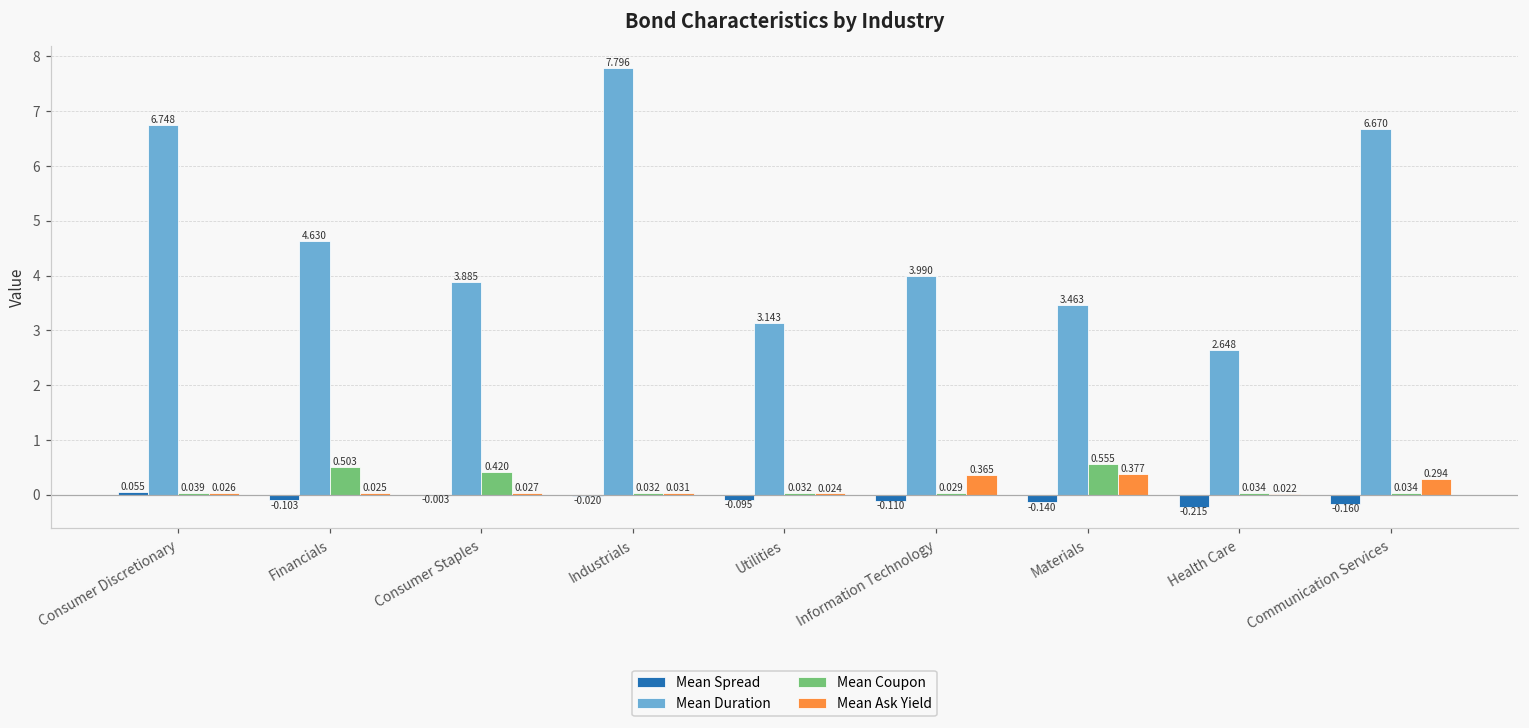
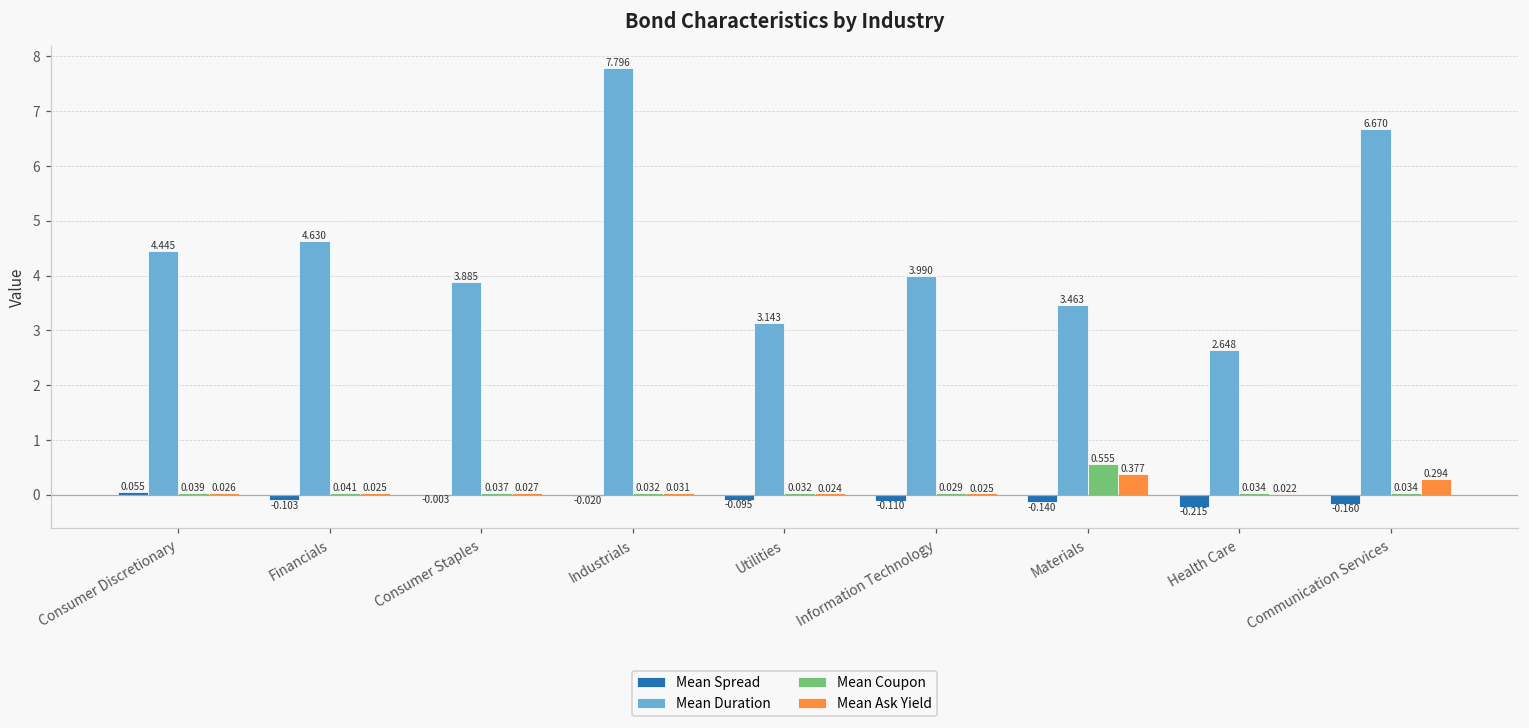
Mean Duration, Consumer Discretionary: 6.748 -> 4.445
Mean Coupon, Financials: 0.503 -> 0.041
Mean Coupon, Consumer Staples: 0.420 -> 0.037
Mean Ask Yield, Information Technology: 0.365 -> 0.025
